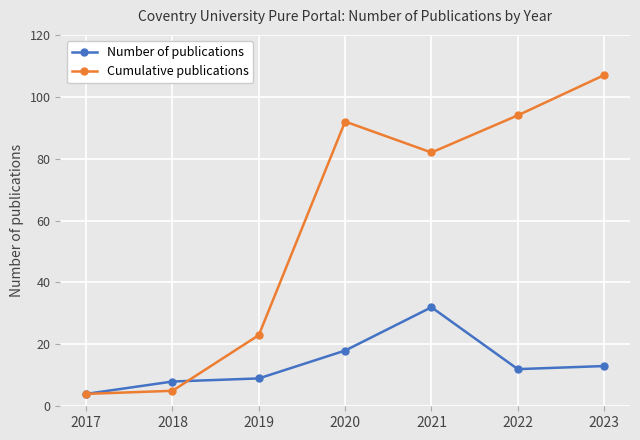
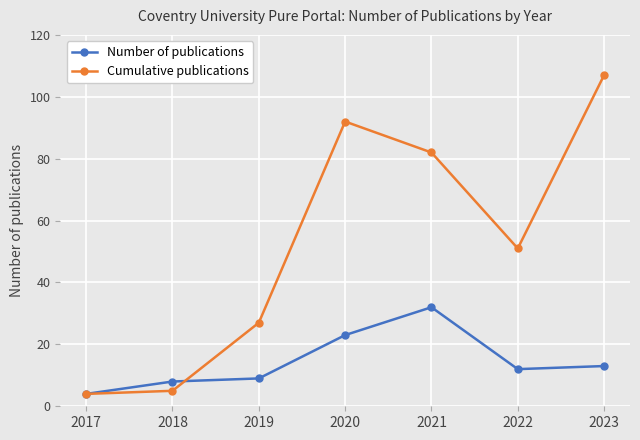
Cumulative publications, 2019: 23 -> 27
Number of publications, 2020: 18 -> 23
Cumulative publications, 2022: 94 -> 51
